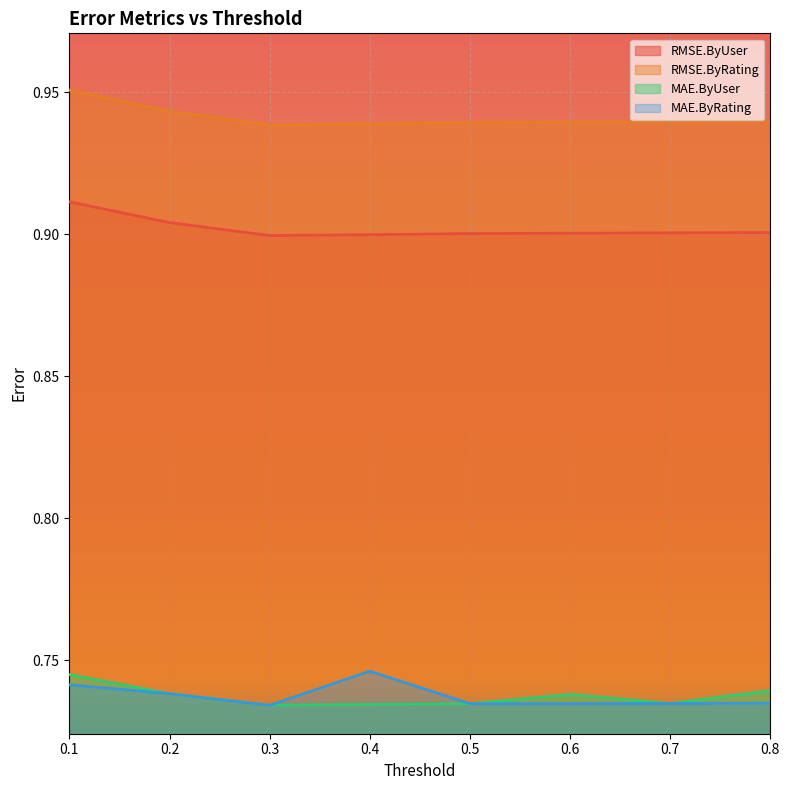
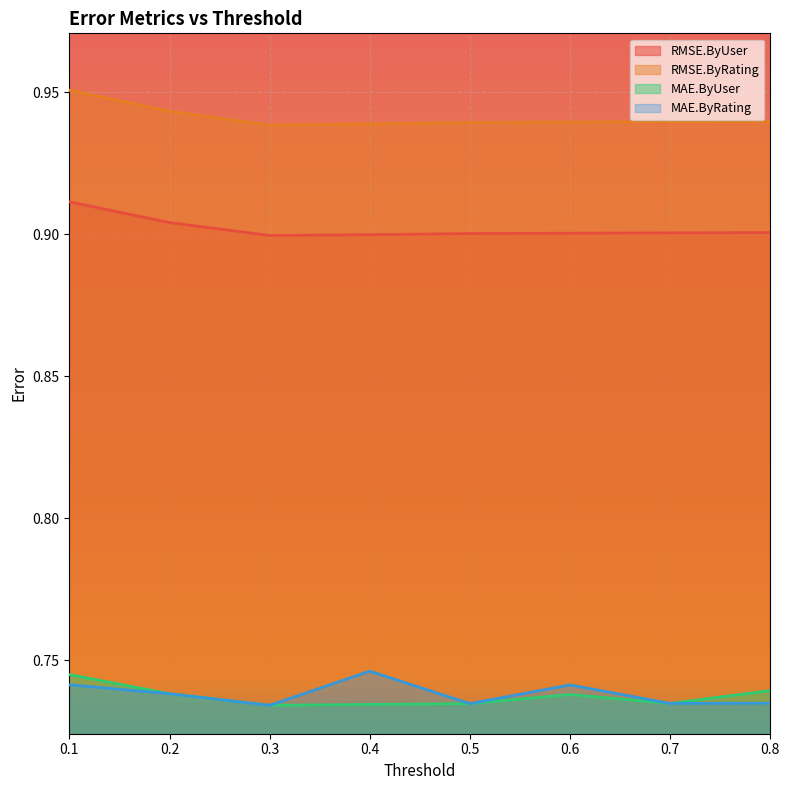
MAE.ByRating, 0.6: 0.735 -> 0.741
